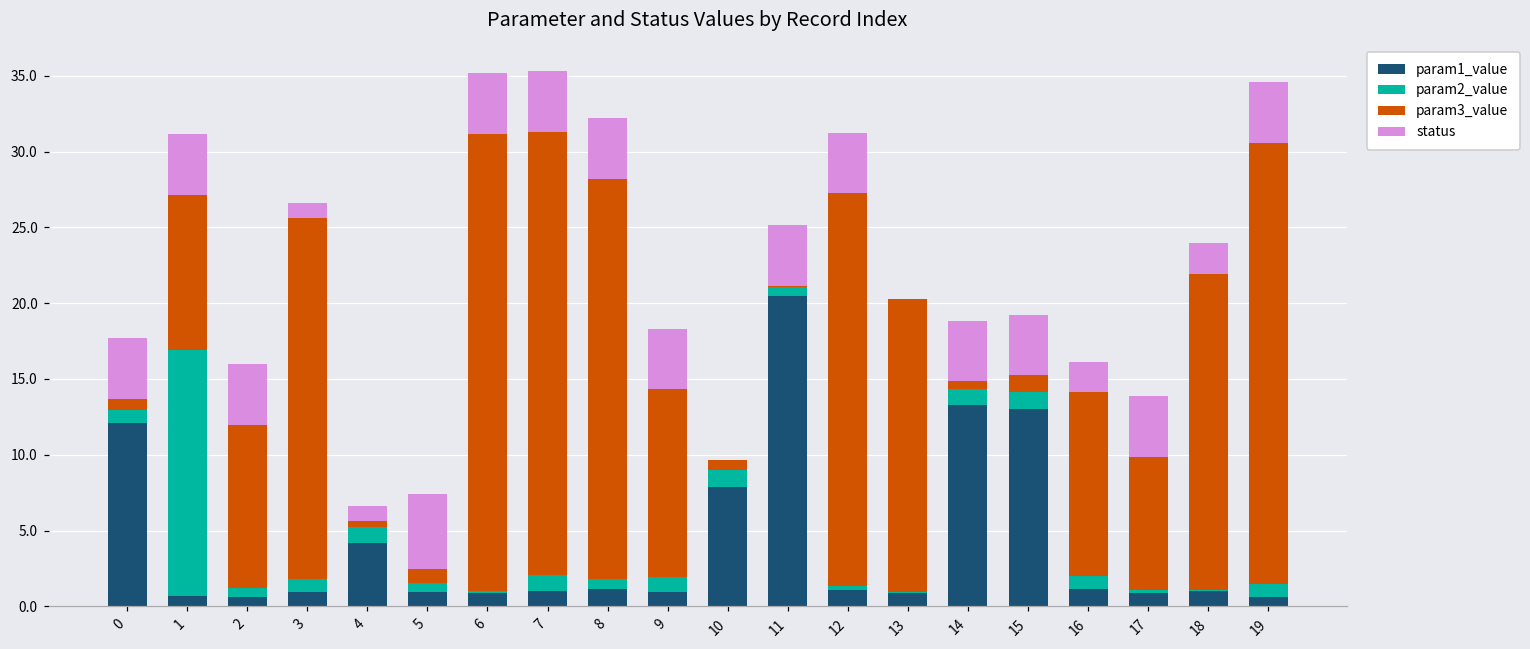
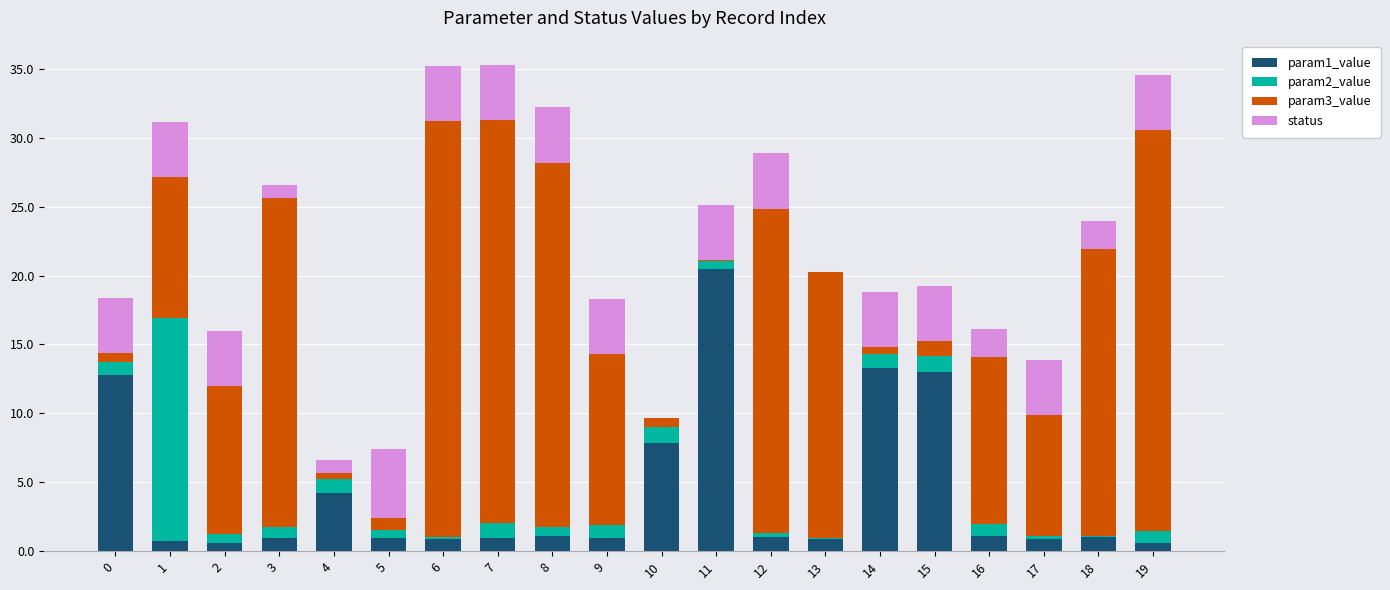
param1_value, 0: 12.1 -> 12.8
param3_value, 12: 25.9 -> 23.5
